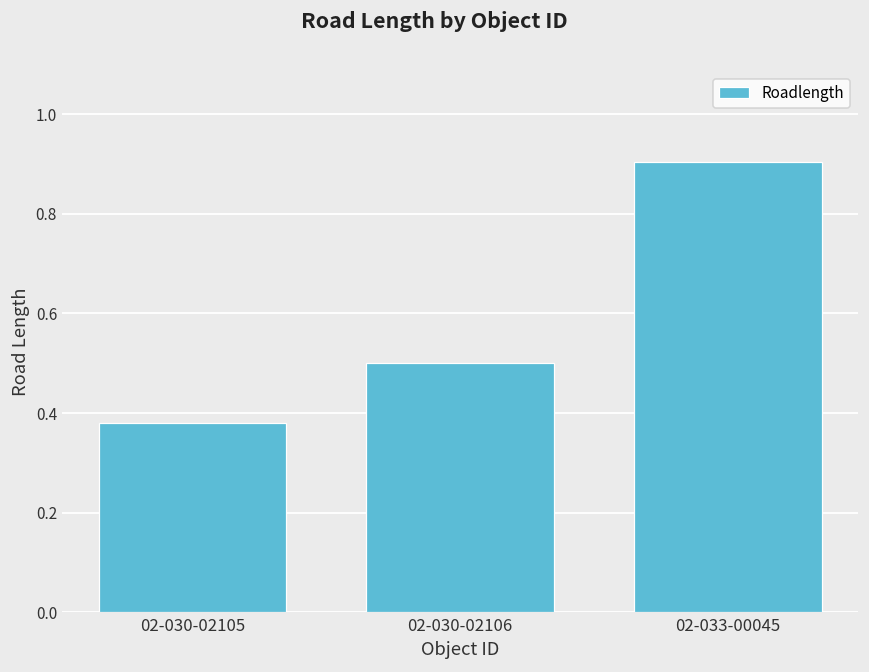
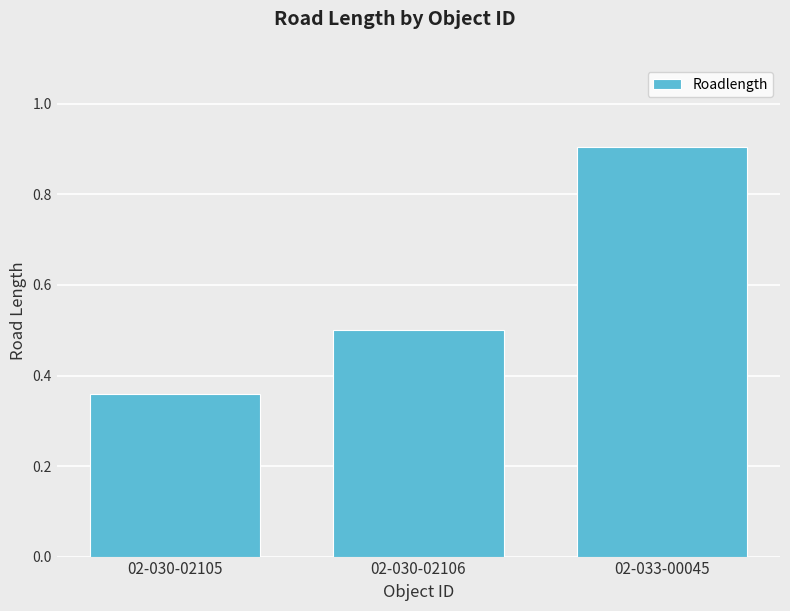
02-030-02105: 0.38 -> 0.36
